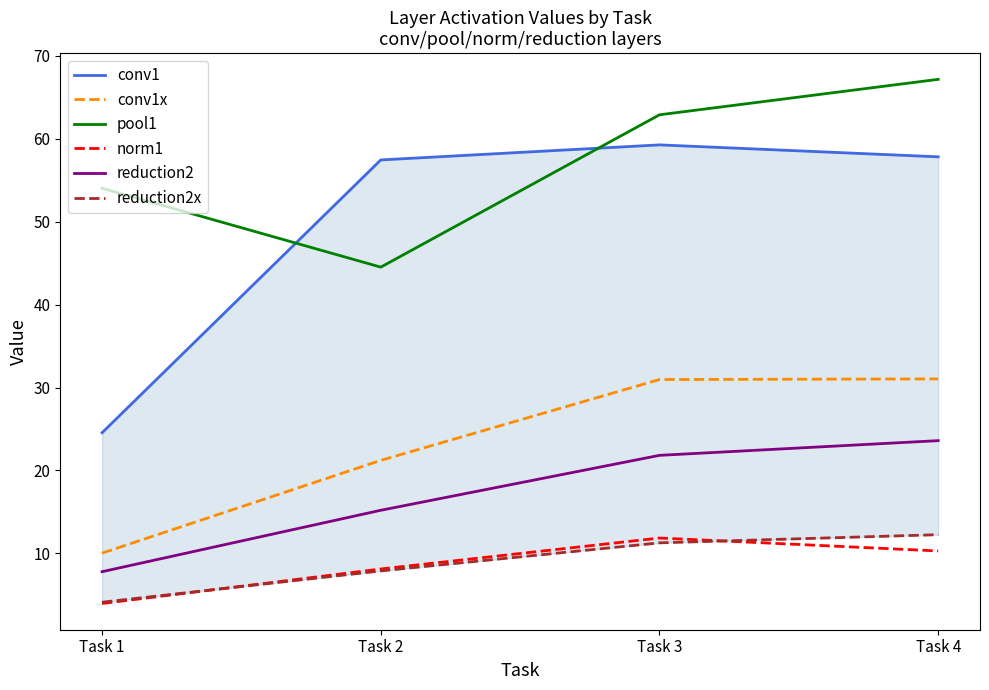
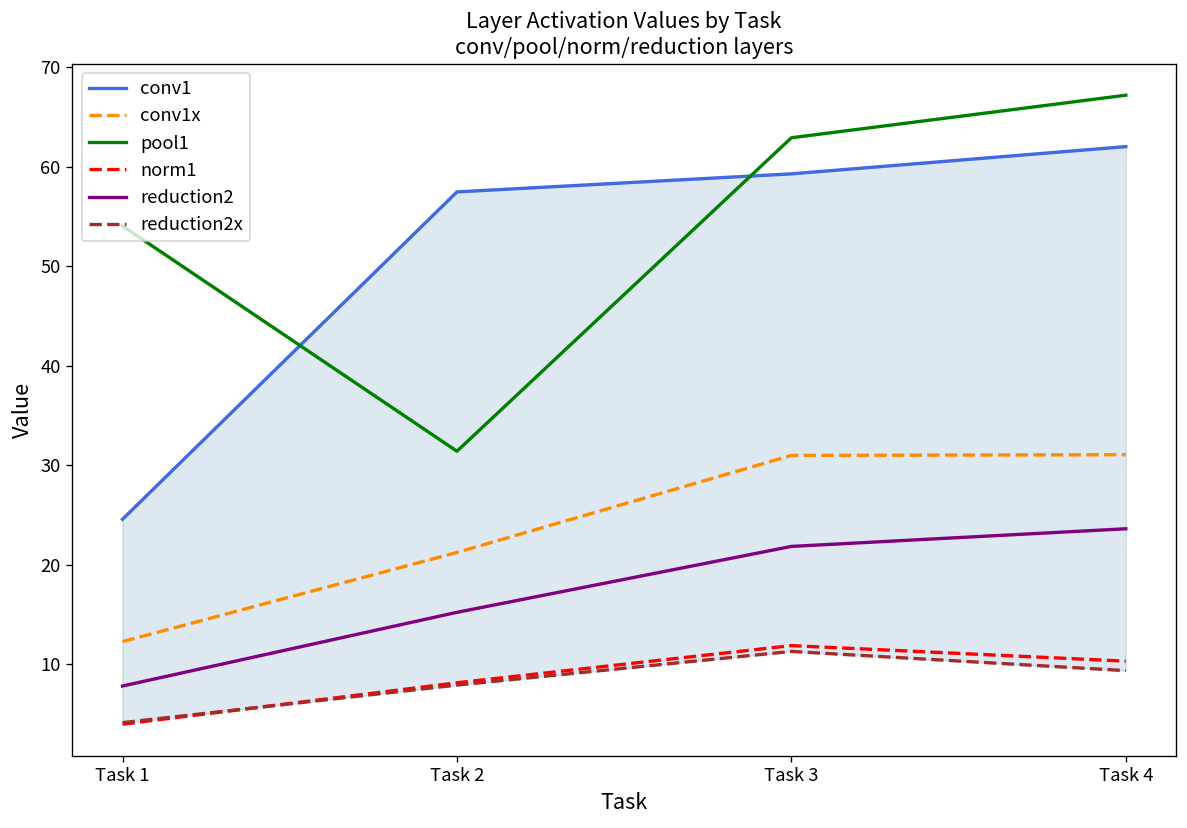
conv1x, Task 1: 10 -> 12
pool1, Task 2: 45 -> 31
conv1, Task 4: 58 -> 62
reduction2x, Task 4: 12 -> 9
